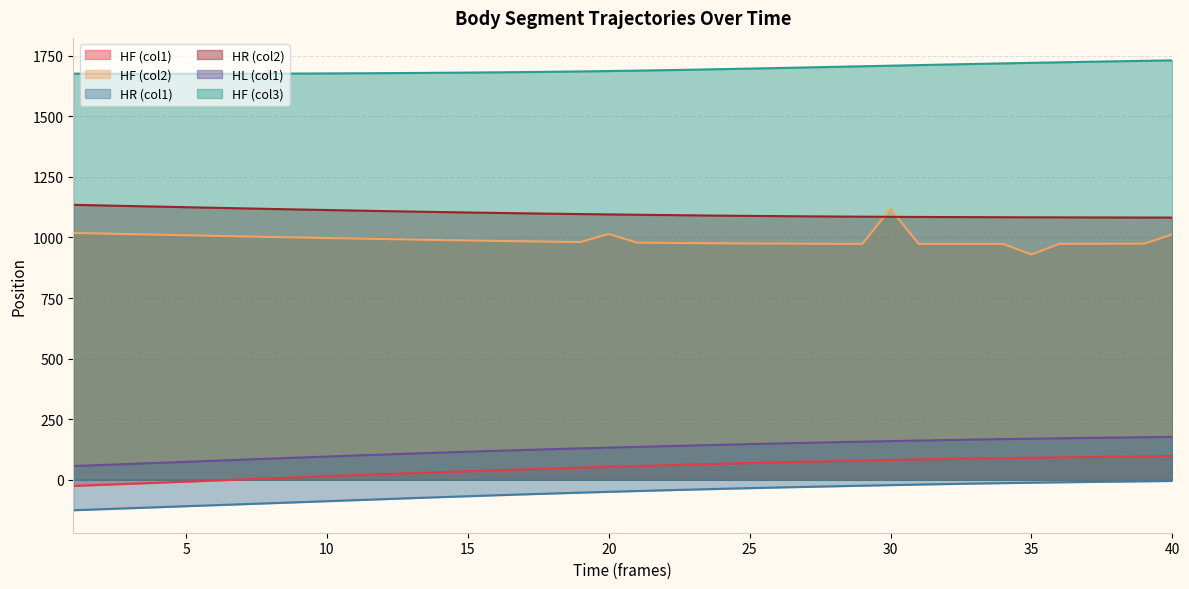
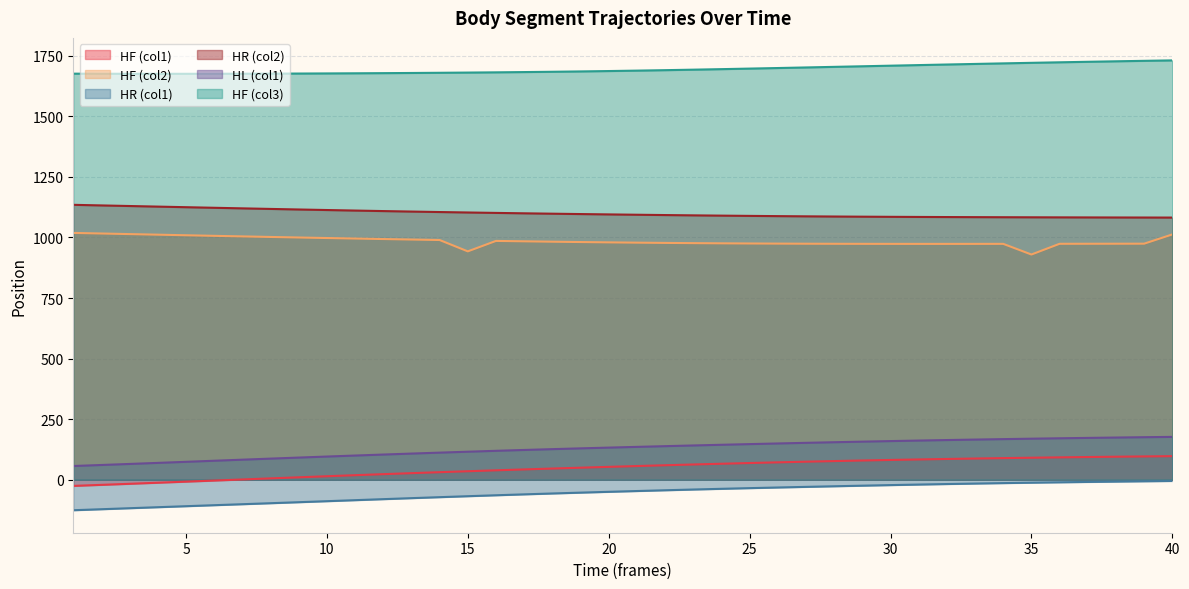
HF (col2), 15: 990 -> 940
HF (col2), 20: 1010 -> 980
HF (col2), 30: 1120 -> 970
